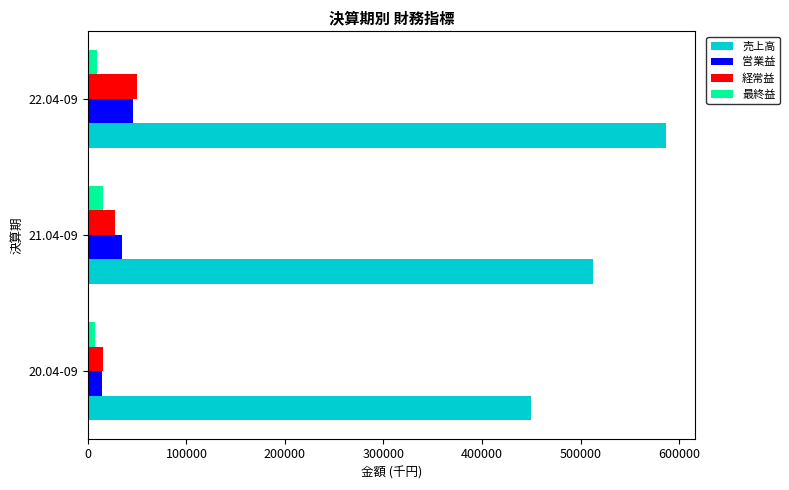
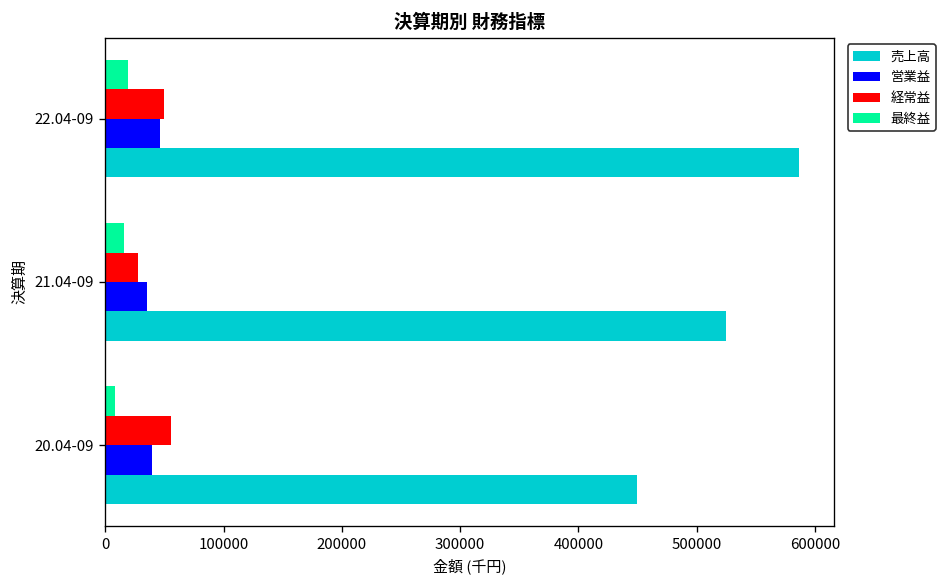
最終益, 22.04-09: 10000 -> 20000
売上高, 21.04-09: 510000 -> 530000
経常益, 20.04-09: 20000 -> 60000
営業益, 20.04-09: 10000 -> 40000
